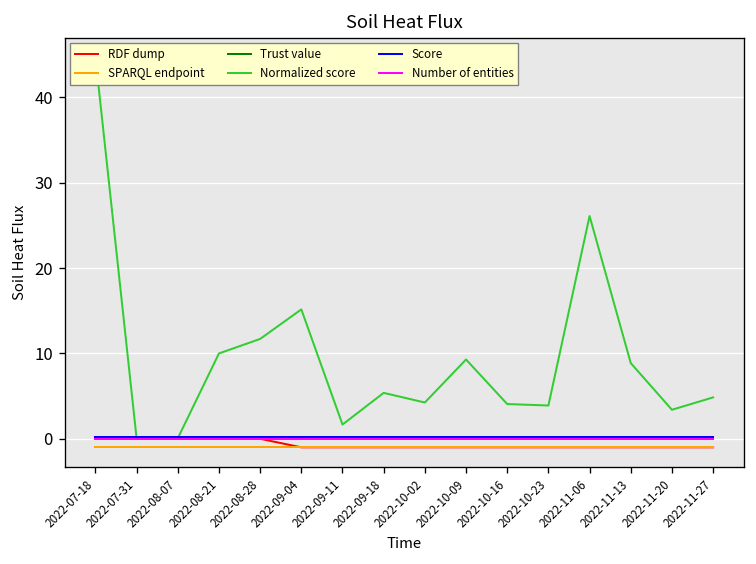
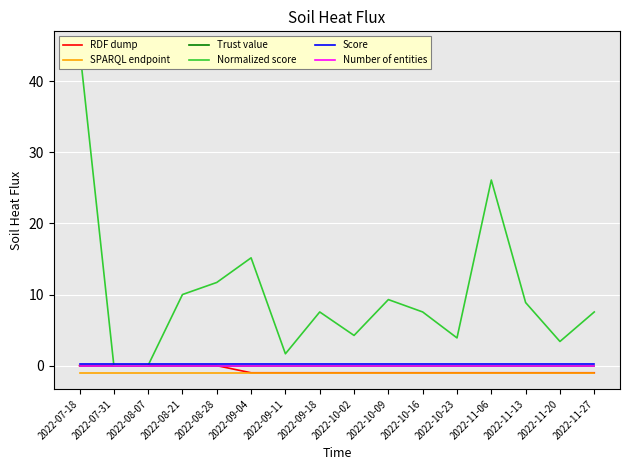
Normalized score, 2022-09-18: 5 -> 8
Normalized score, 2022-10-16: 4 -> 8
Normalized score, 2022-11-27: 5 -> 8
